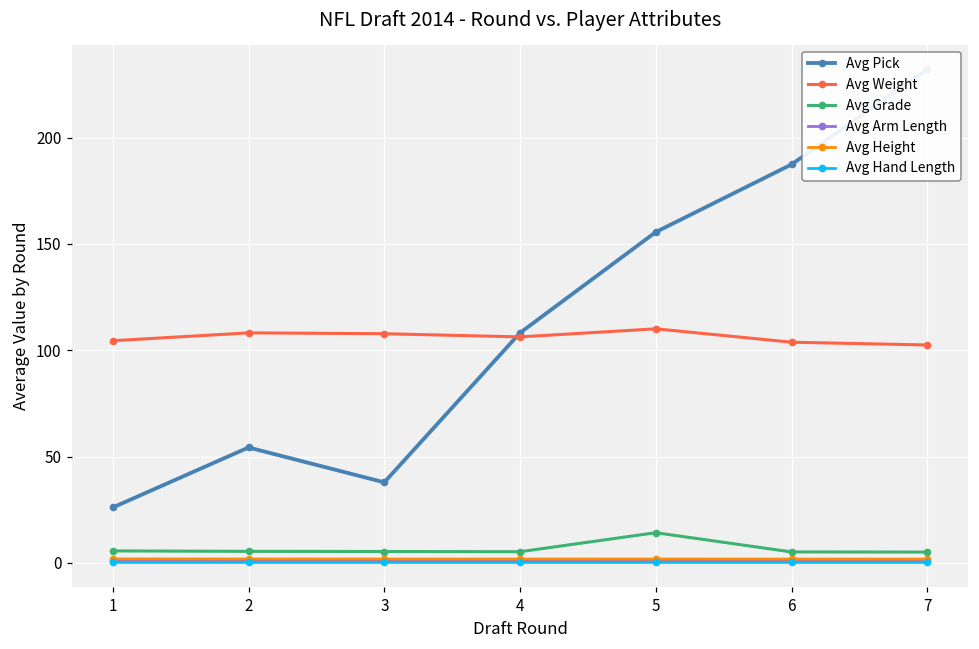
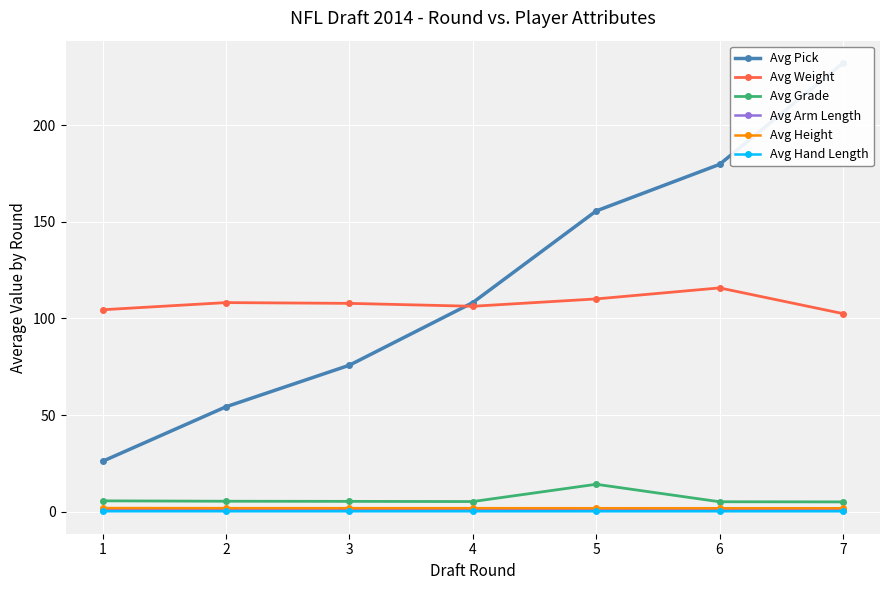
Avg Pick, 3: 38 -> 76
Avg Pick, 6: 187 -> 180
Avg Weight, 6: 104 -> 116
